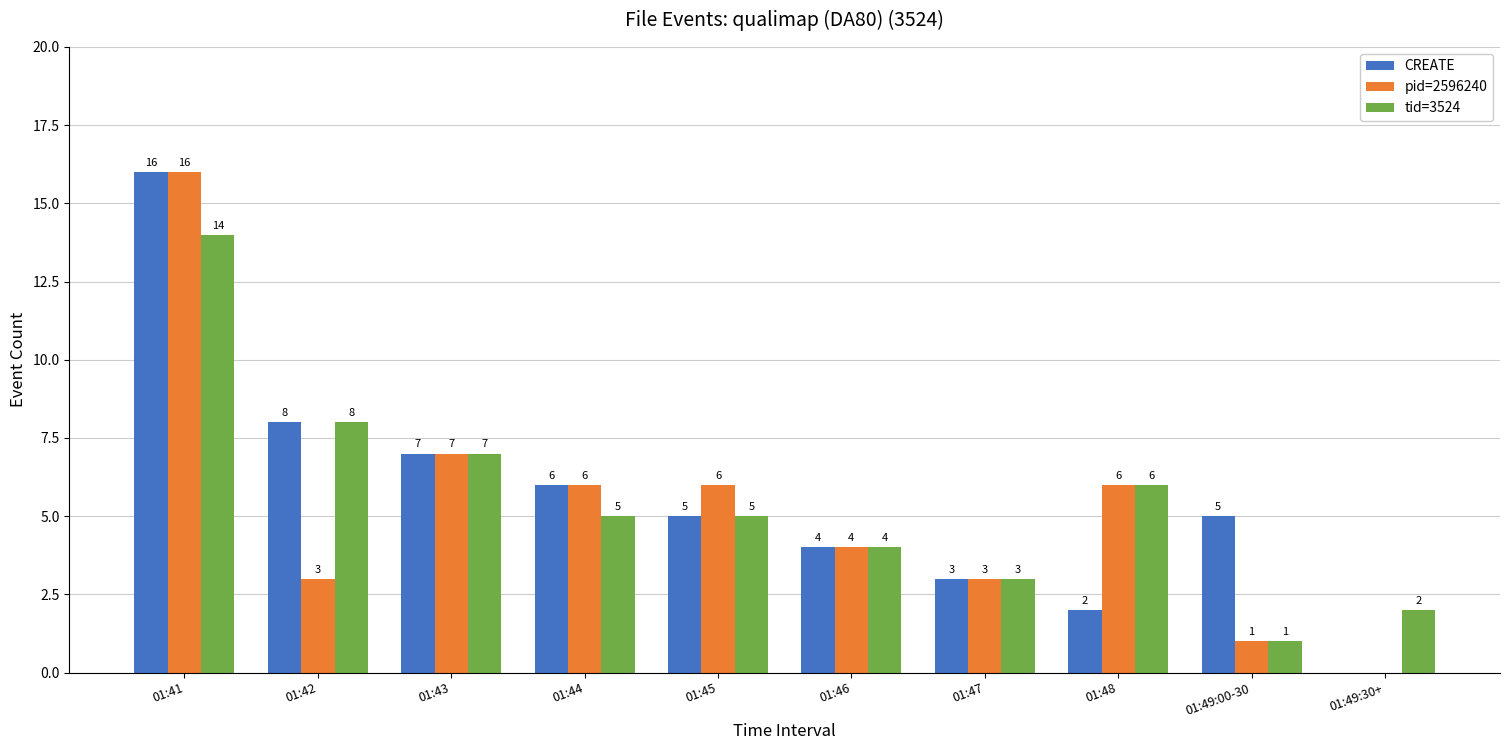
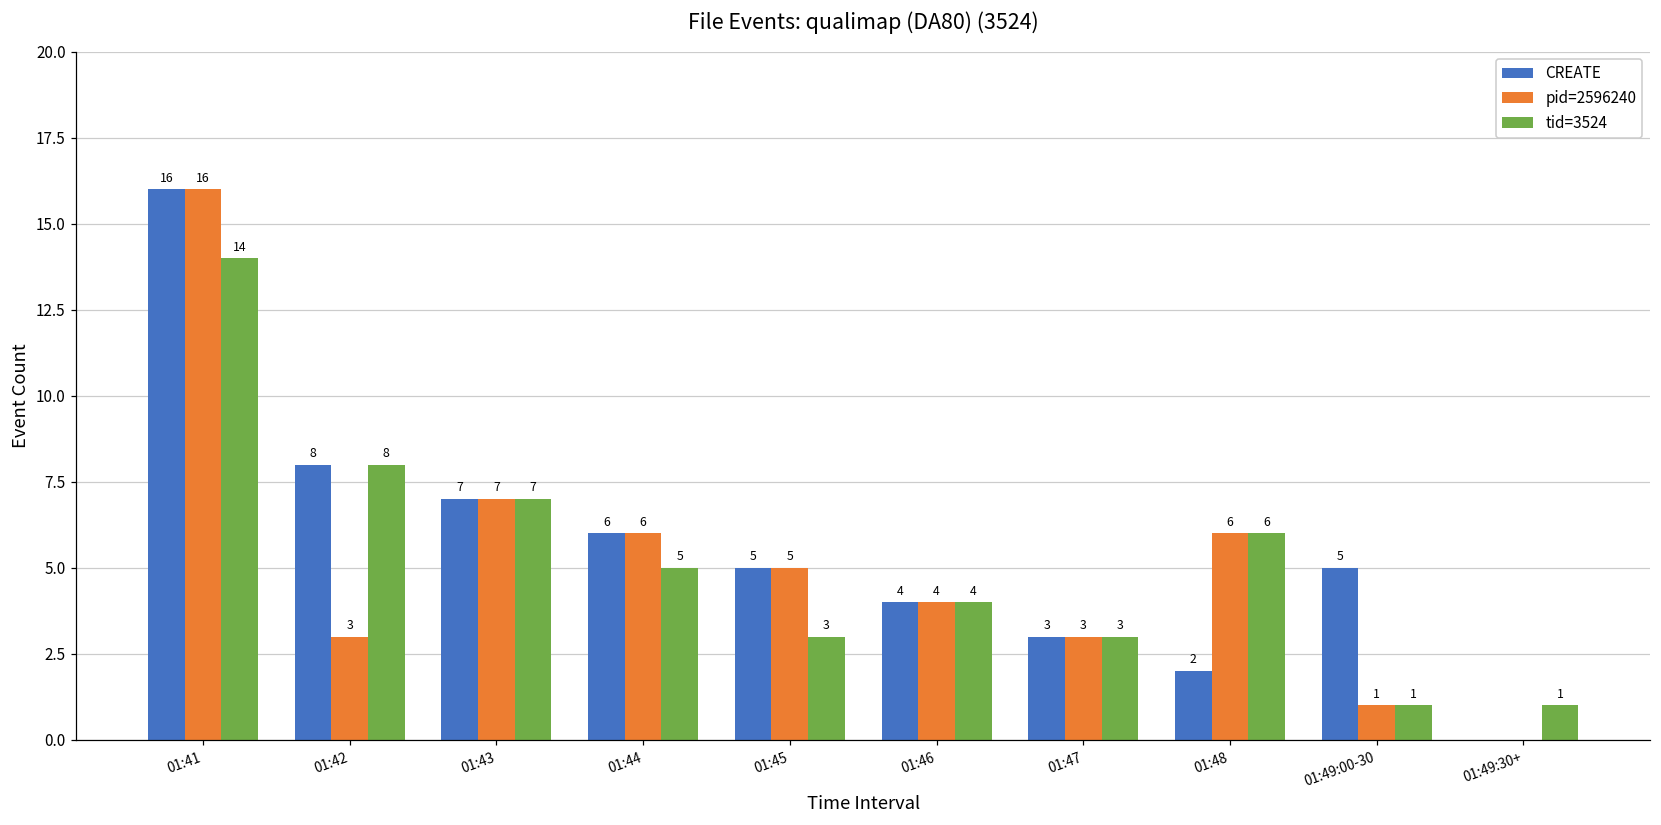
pid=2596240, 01:45: 6 -> 5
tid=3524, 01:45: 5 -> 3
tid=3524, 01:49:30+: 2 -> 1
